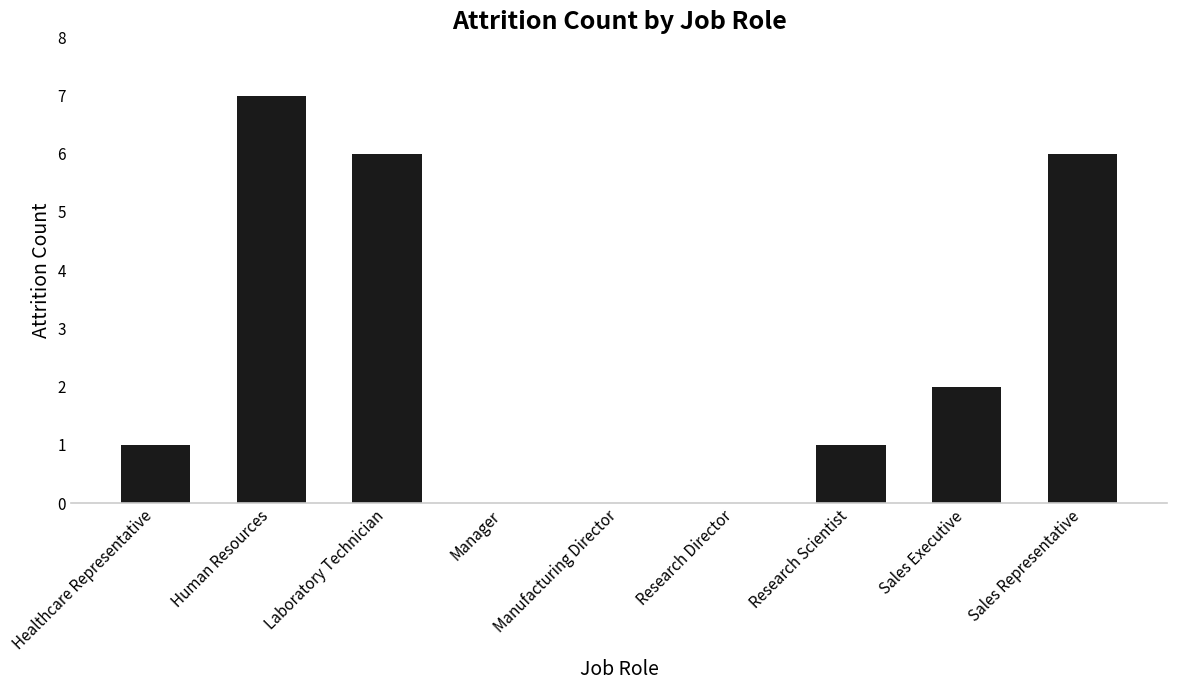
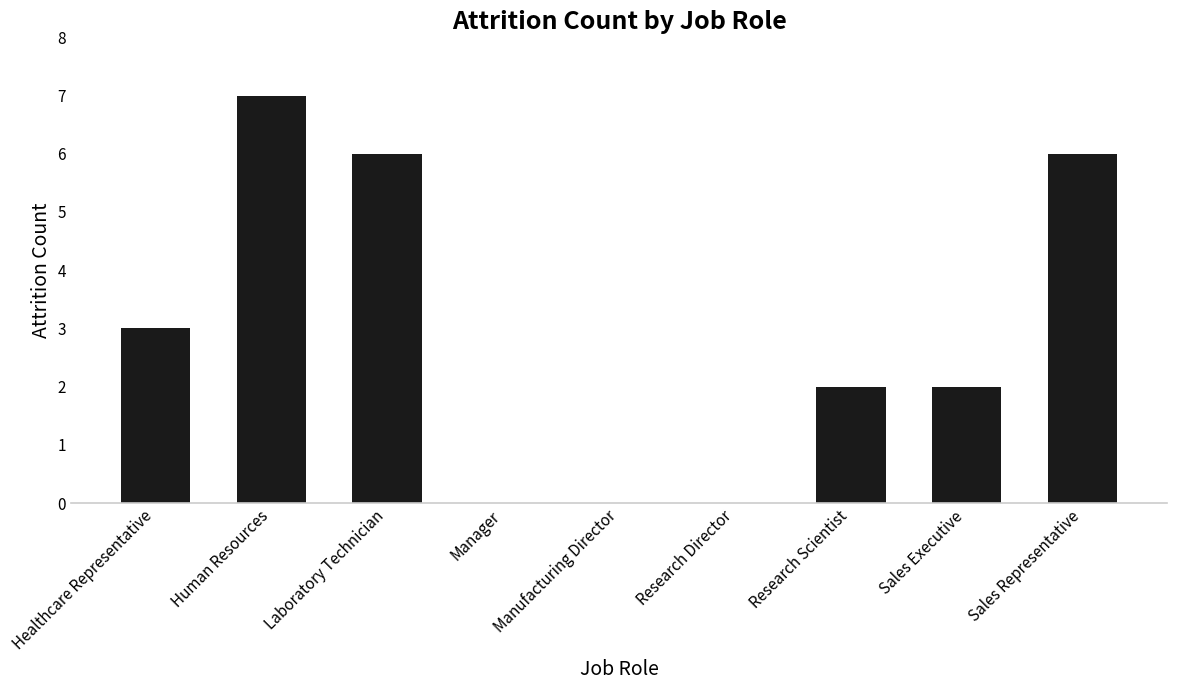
Healthcare Representative: 1 -> 3
Research Scientist: 1 -> 2
